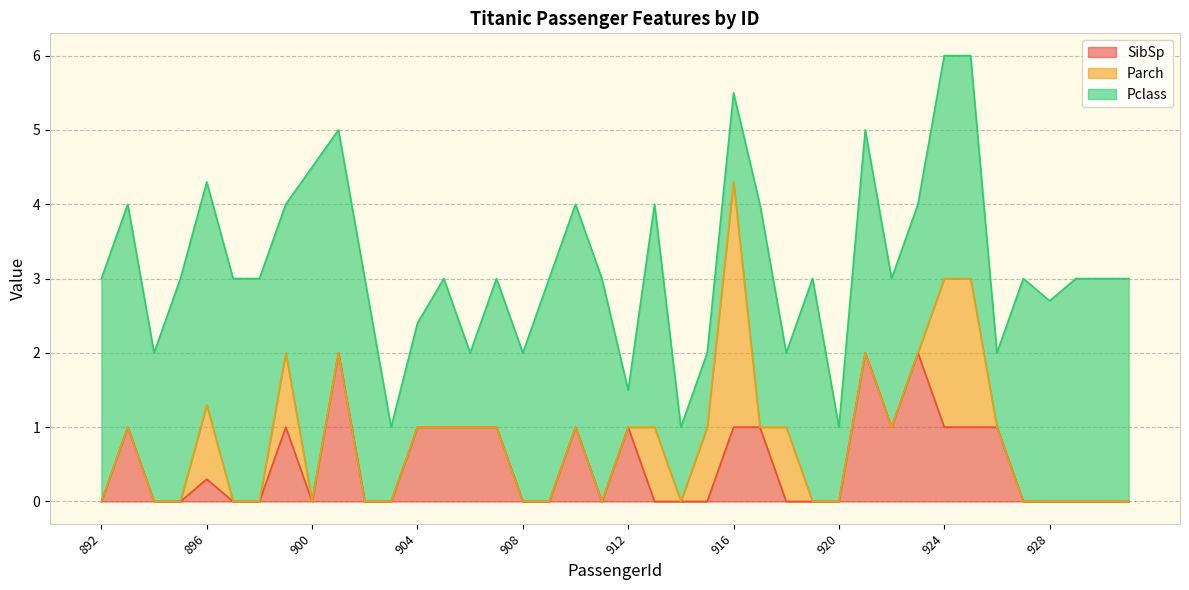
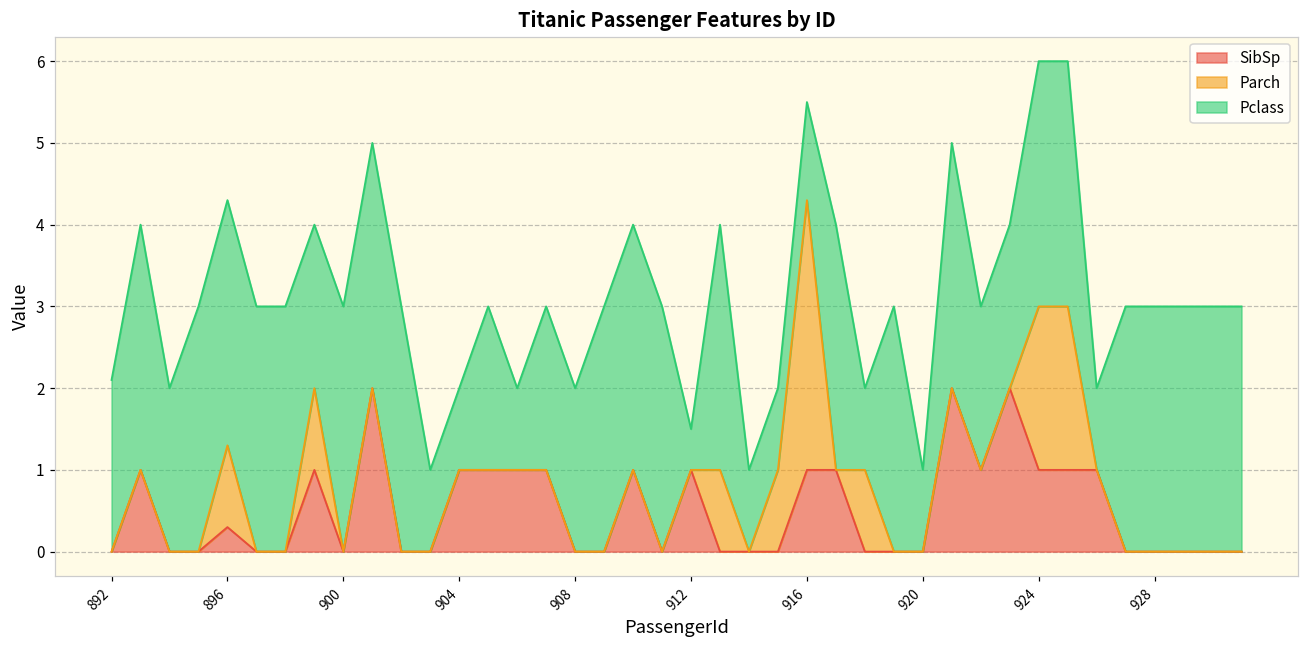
Pclass, 892: 3.0 -> 2.1
Pclass, 900: 4.5 -> 3.0
Pclass, 904: 1.4 -> 1.0
Pclass, 928: 2.7 -> 3.0
